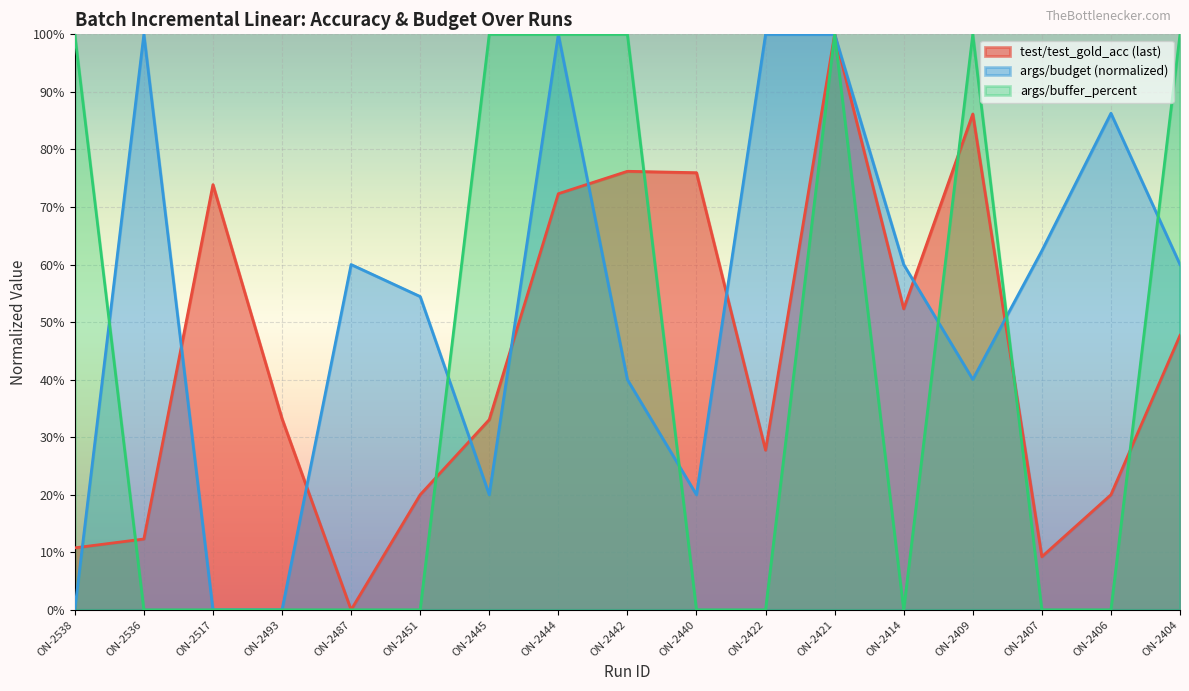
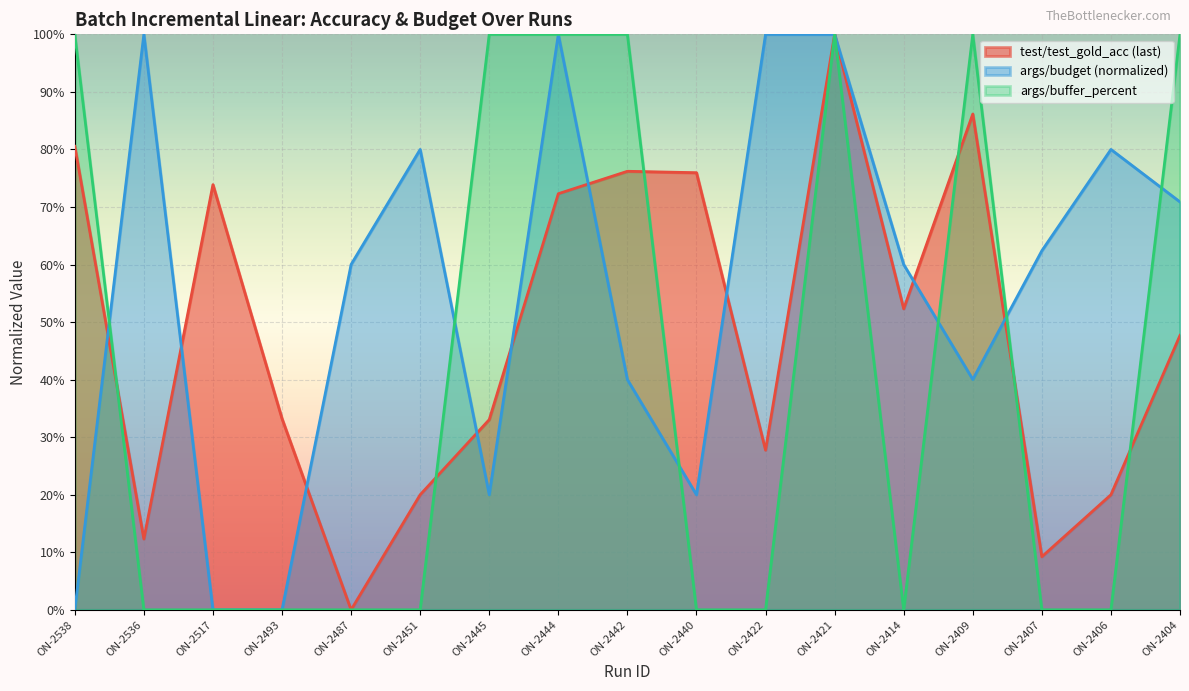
test/test_gold_acc (last), ON-2538: 11% -> 81%
args/budget (normalized), ON-2451: 54% -> 80%
args/budget (normalized), ON-2406: 86% -> 80%
args/budget (normalized), ON-2404: 60% -> 71%
